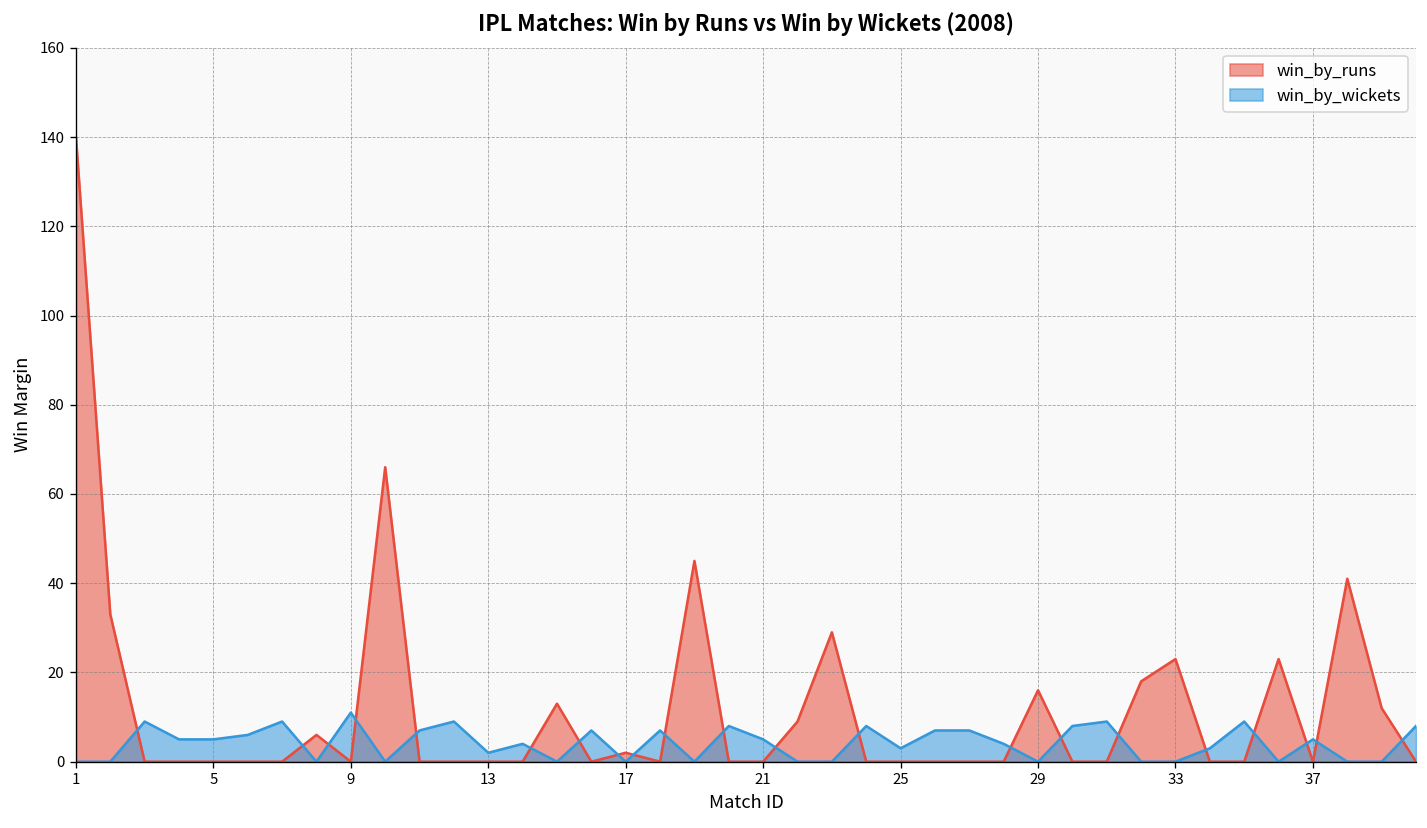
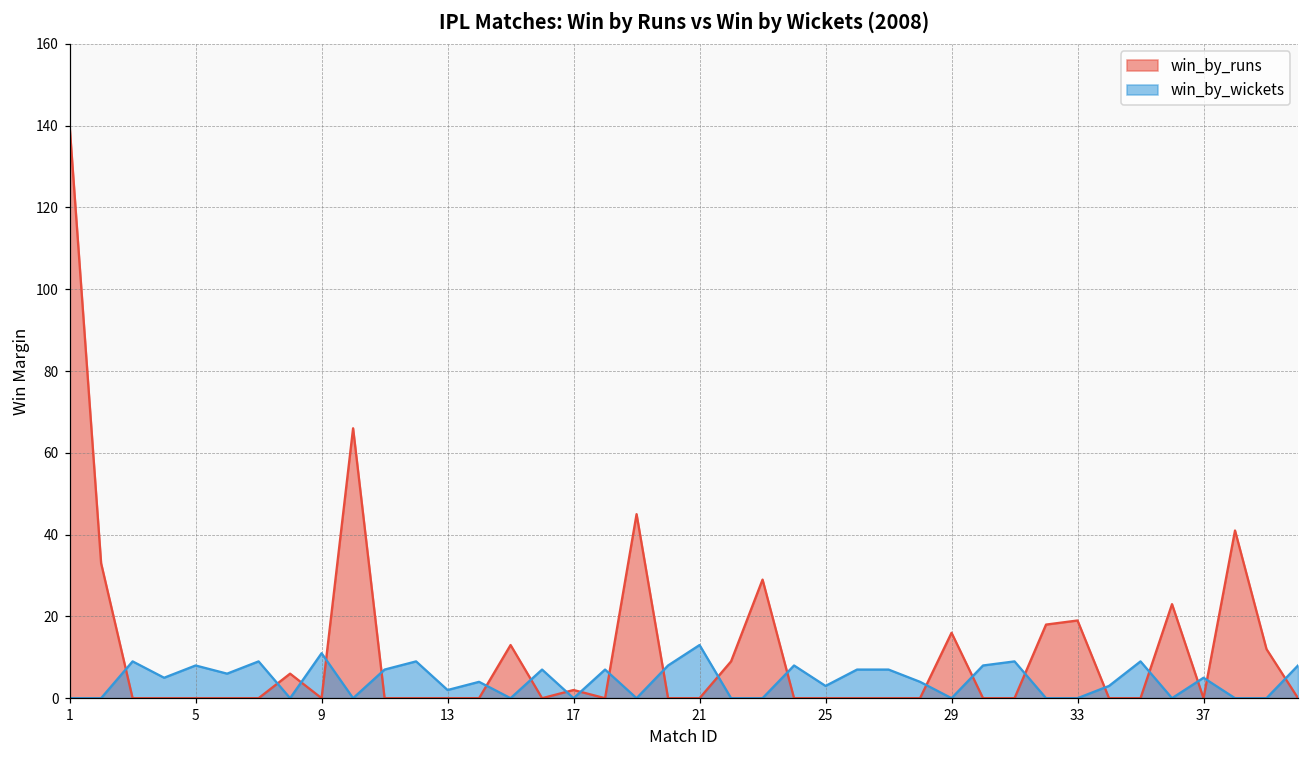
win_by_wickets, 5: 5 -> 8
win_by_wickets, 21: 5 -> 13
win_by_runs, 33: 23 -> 19
